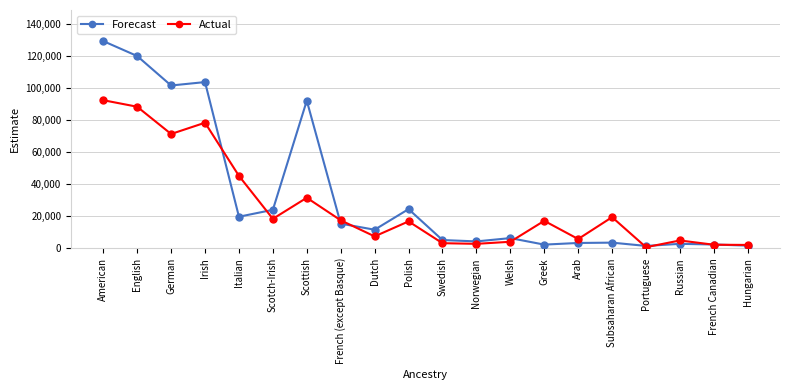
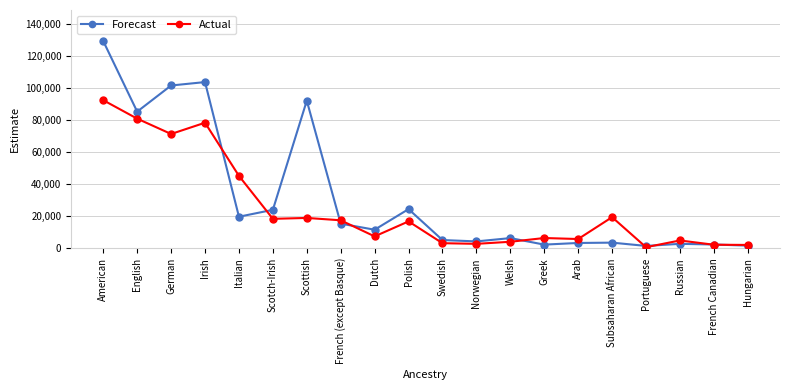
Forecast, English: 120,000 -> 85,000
Actual, English: 88,000 -> 81,000
Actual, Scottish: 32,000 -> 19,000
Actual, Greek: 17,000 -> 6,000
